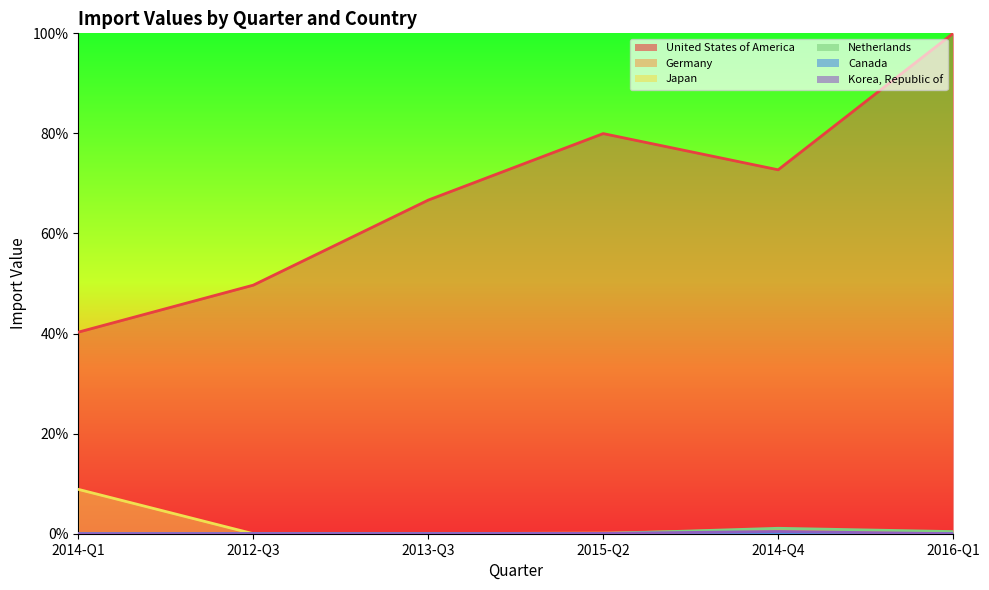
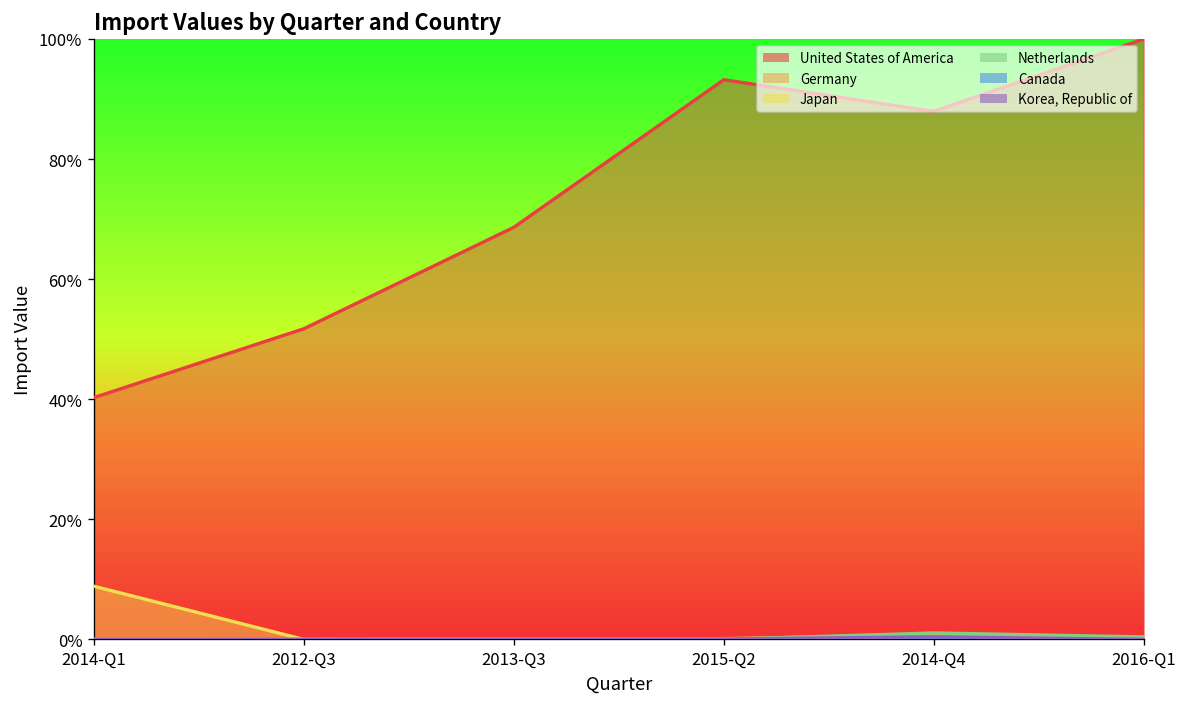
United States of America, 2012-Q3: 50% -> 52%
United States of America, 2013-Q3: 67% -> 69%
United States of America, 2015-Q2: 80% -> 93%
United States of America, 2014-Q4: 73% -> 88%
